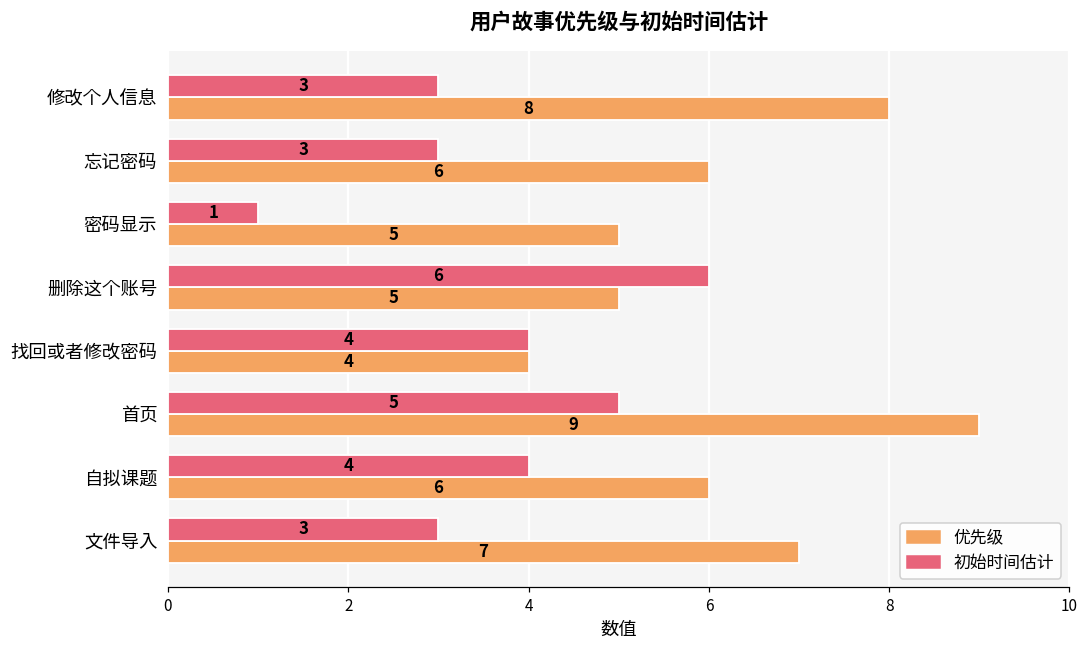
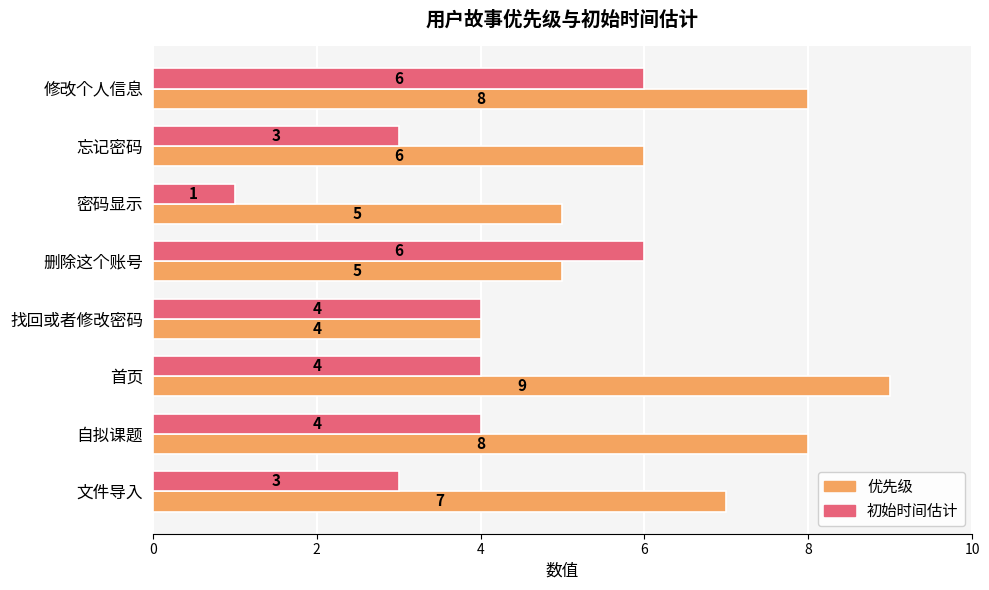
初始时间估计, 修改个人信息: 3 -> 6
初始时间估计, 首页: 5 -> 4
优先级, 自拟课题: 6 -> 8
